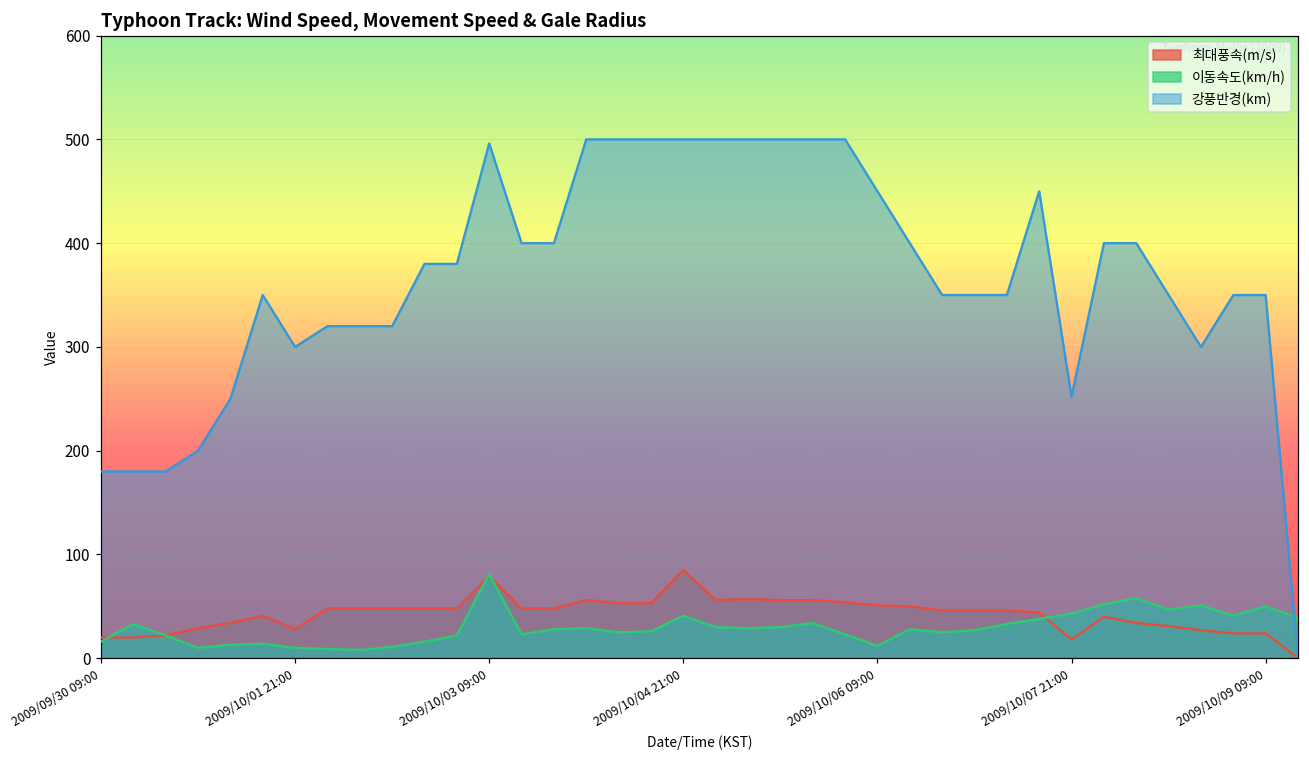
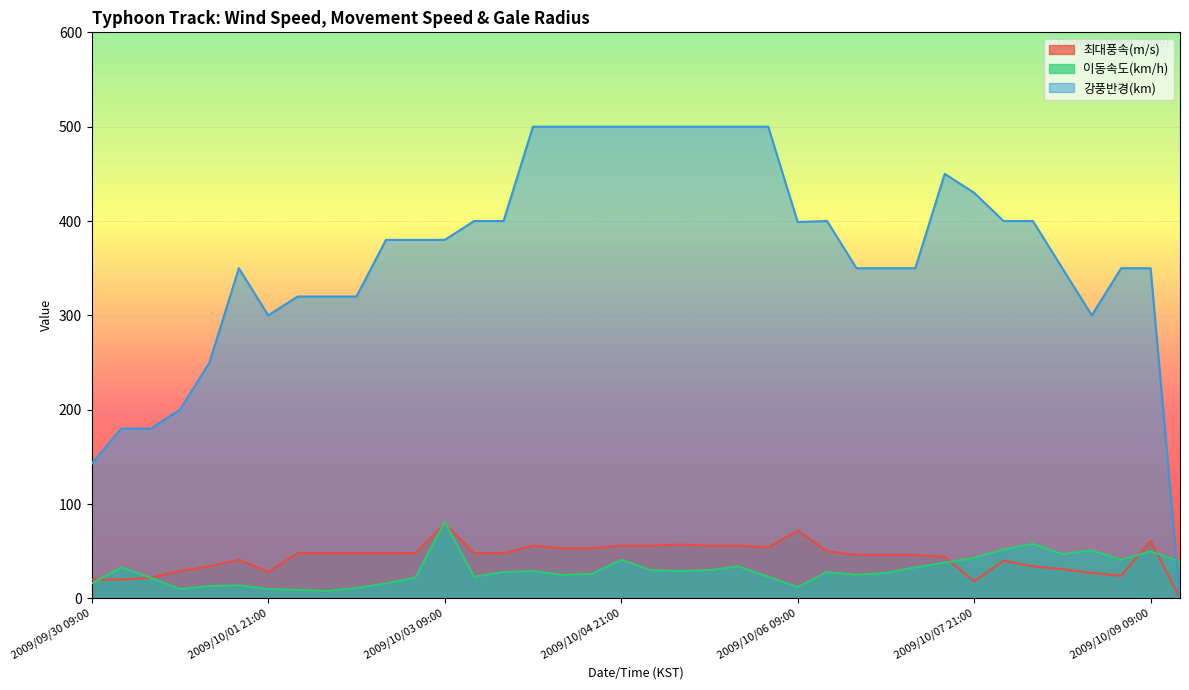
강풍반경(km), 2009/09/30 09:00: 180 -> 140
강풍반경(km), 2009/10/03 09:00: 500 -> 380
최대풍속(m/s), 2009/10/04 21:00: 90 -> 60
최대풍속(m/s), 2009/10/06 09:00: 50 -> 70
강풍반경(km), 2009/10/06 09:00: 450 -> 400
강풍반경(km), 2009/10/07 21:00: 250 -> 430
최대풍속(m/s), 2009/10/09 09:00: 20 -> 60
